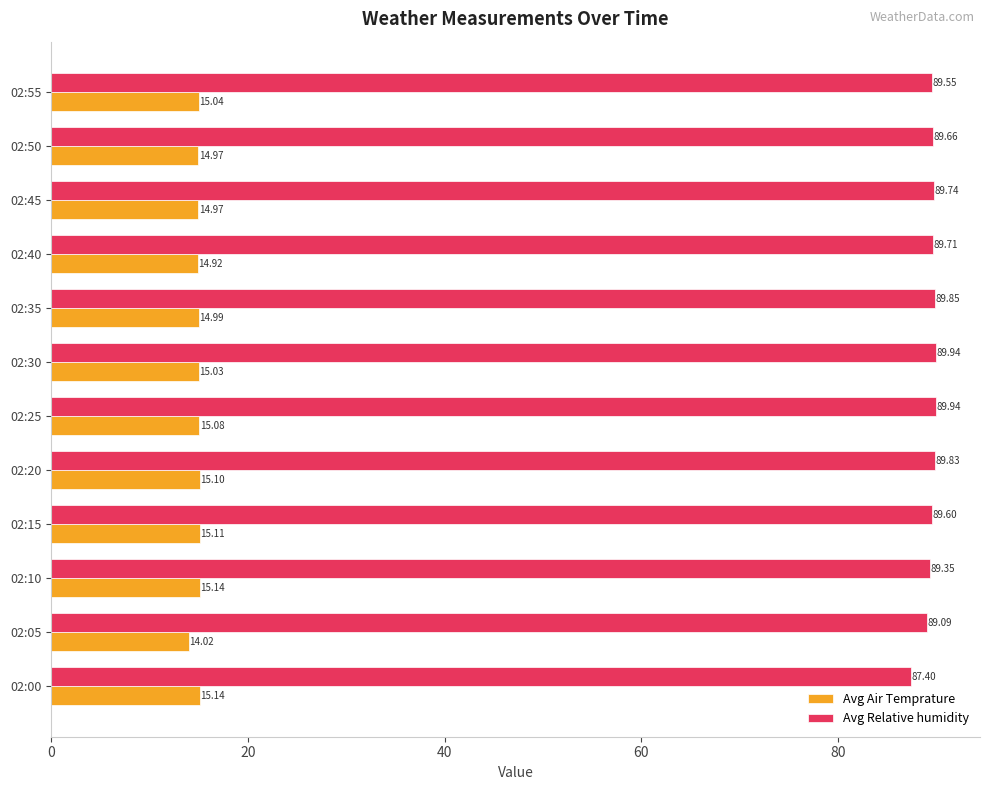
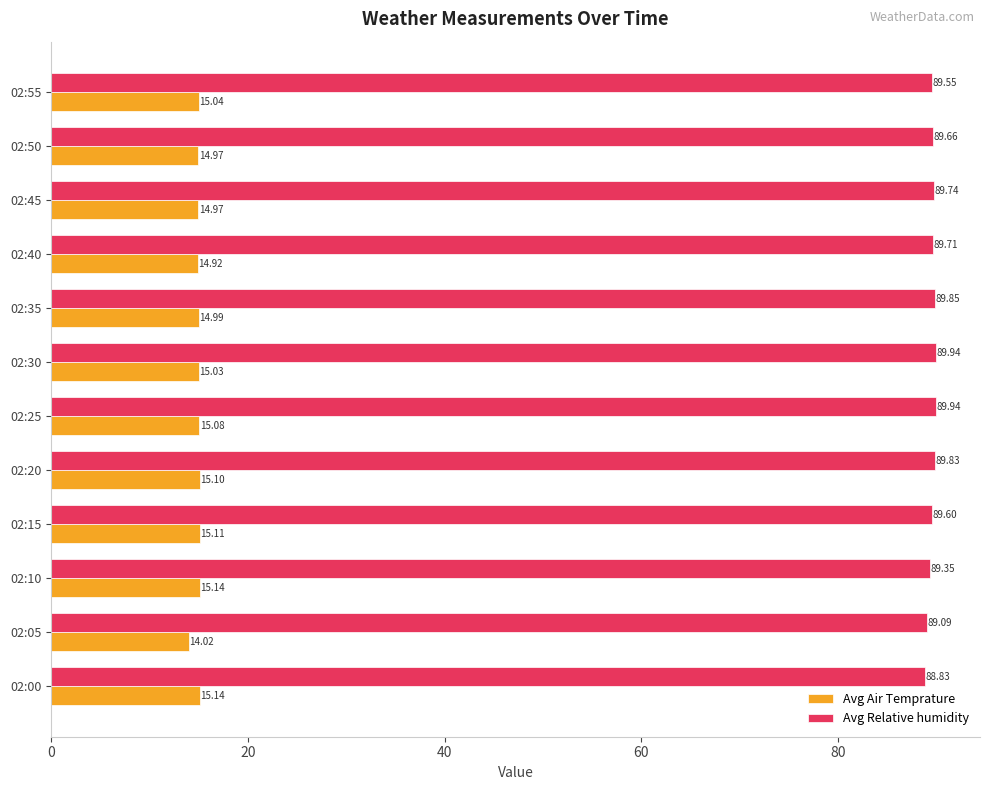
Avg Relative humidity, 02:00: 87.40 -> 88.83
